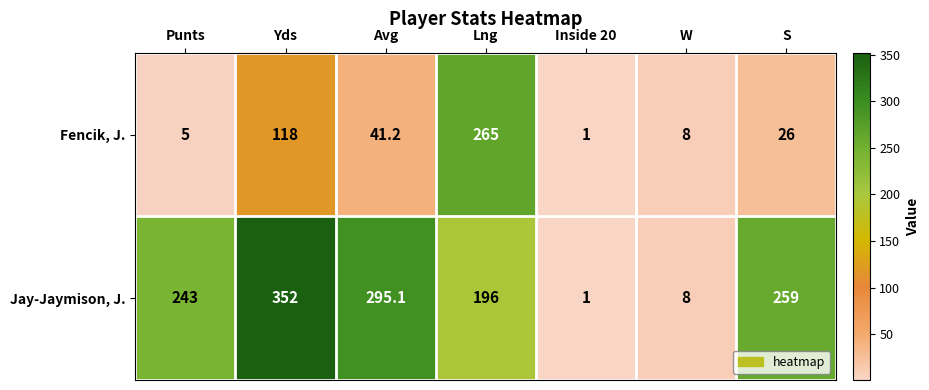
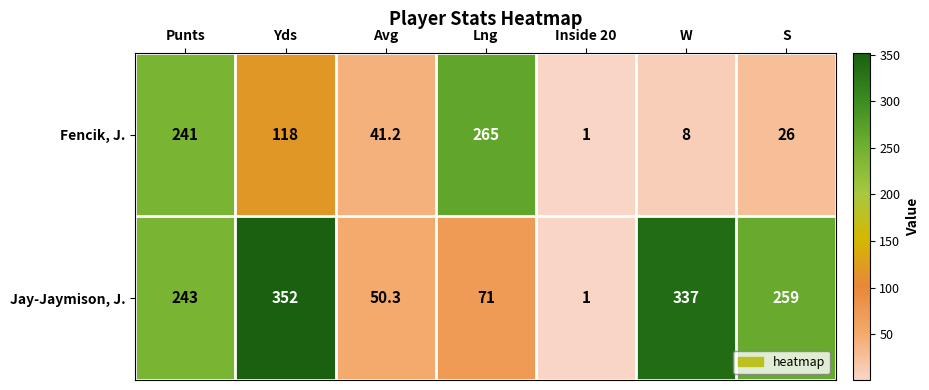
Fencik, J., Punts: 5 -> 241
Jay-Jaymison, J., Avg: 295.1 -> 50.3
Jay-Jaymison, J., Lng: 196 -> 71
Jay-Jaymison, J., W: 8 -> 337
